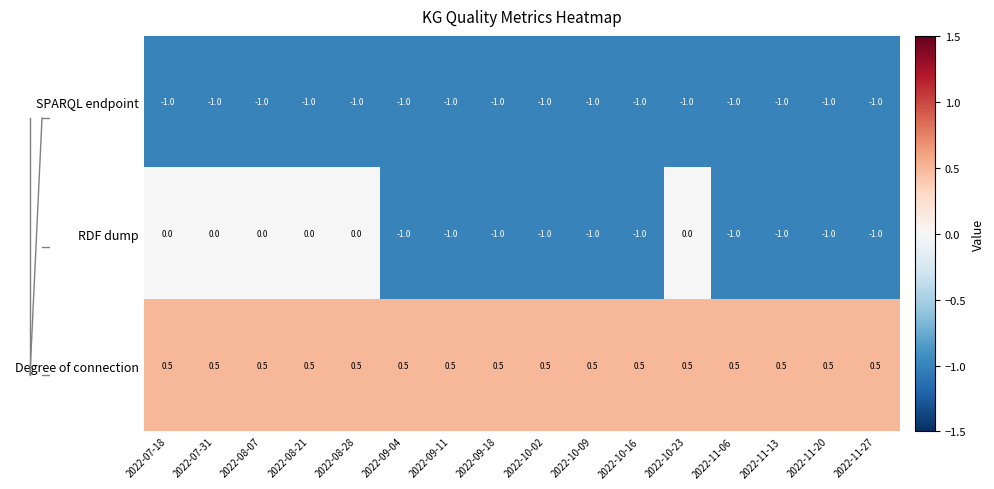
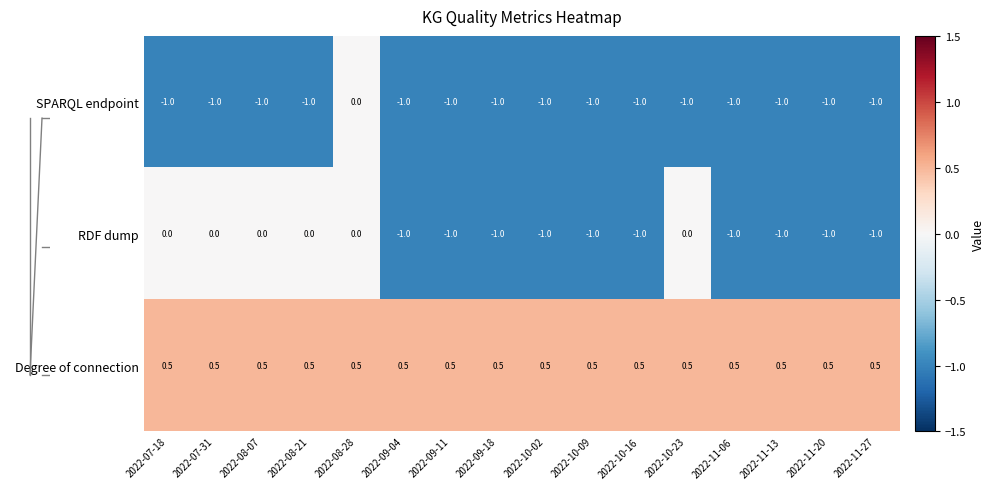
KG Quality Metrics Heatmap, SPARQL endpoint, 2022-08-28: -1.0 -> 0.0
